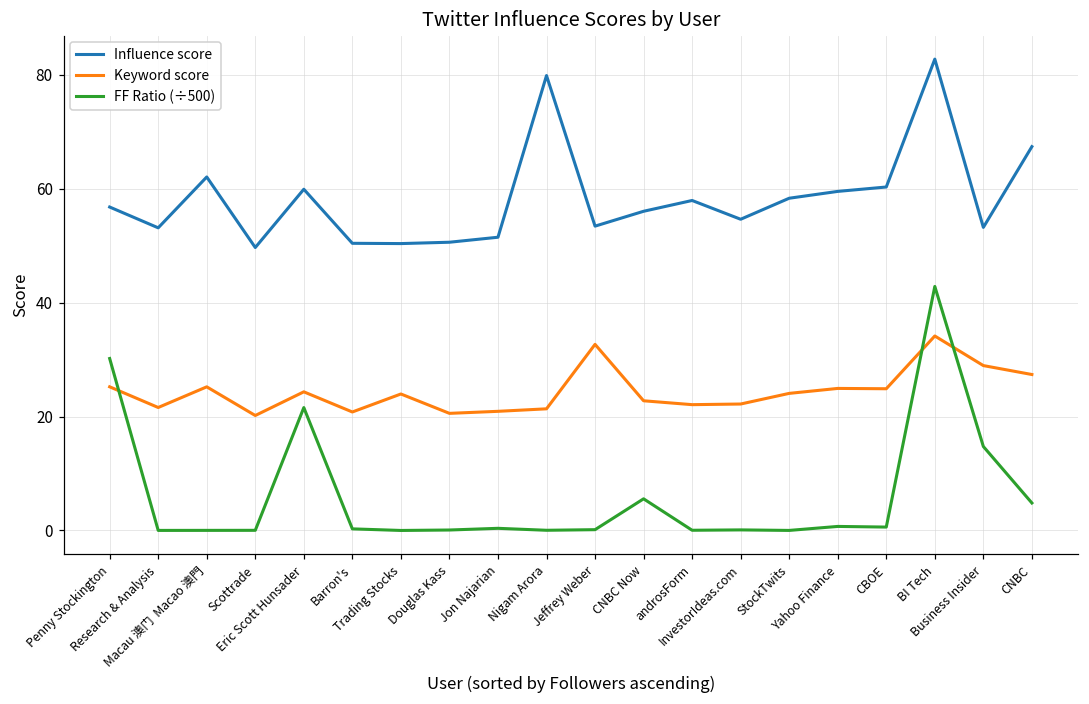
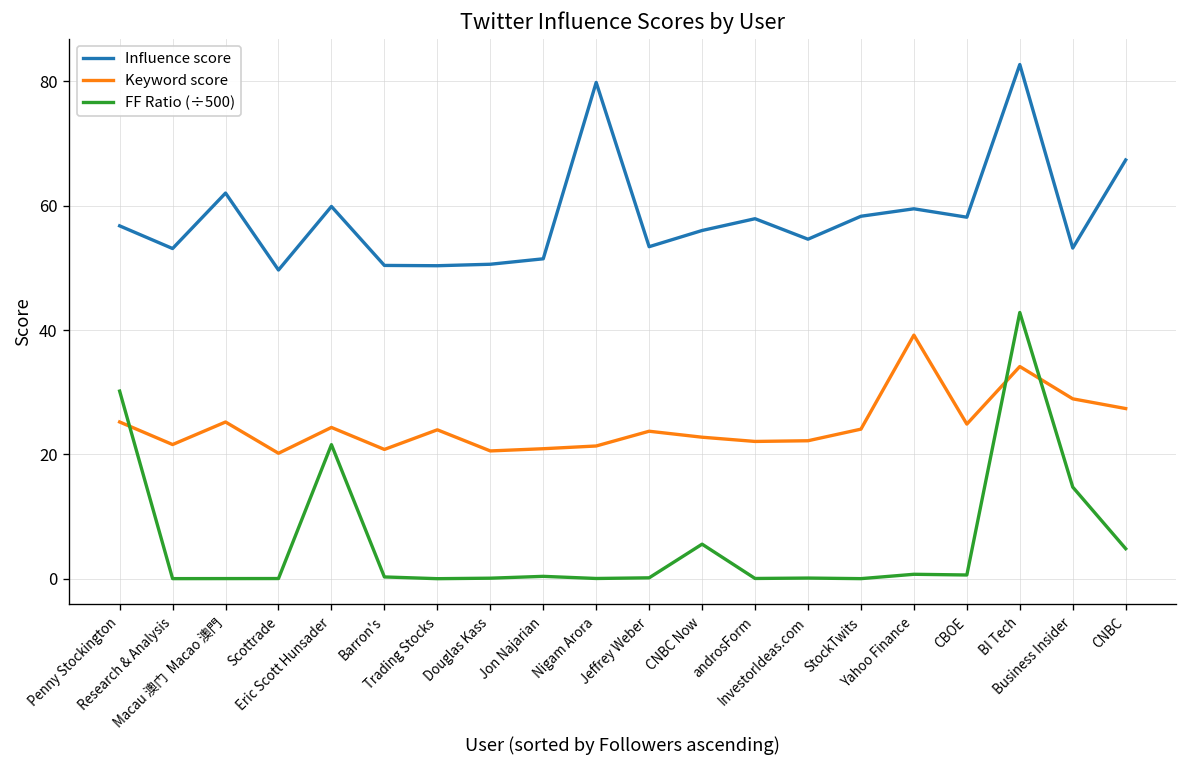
Keyword score, Jeffrey Weber: 33 -> 24
Keyword score, Yahoo Finance: 25 -> 39
Influence score, CBOE: 60 -> 58
